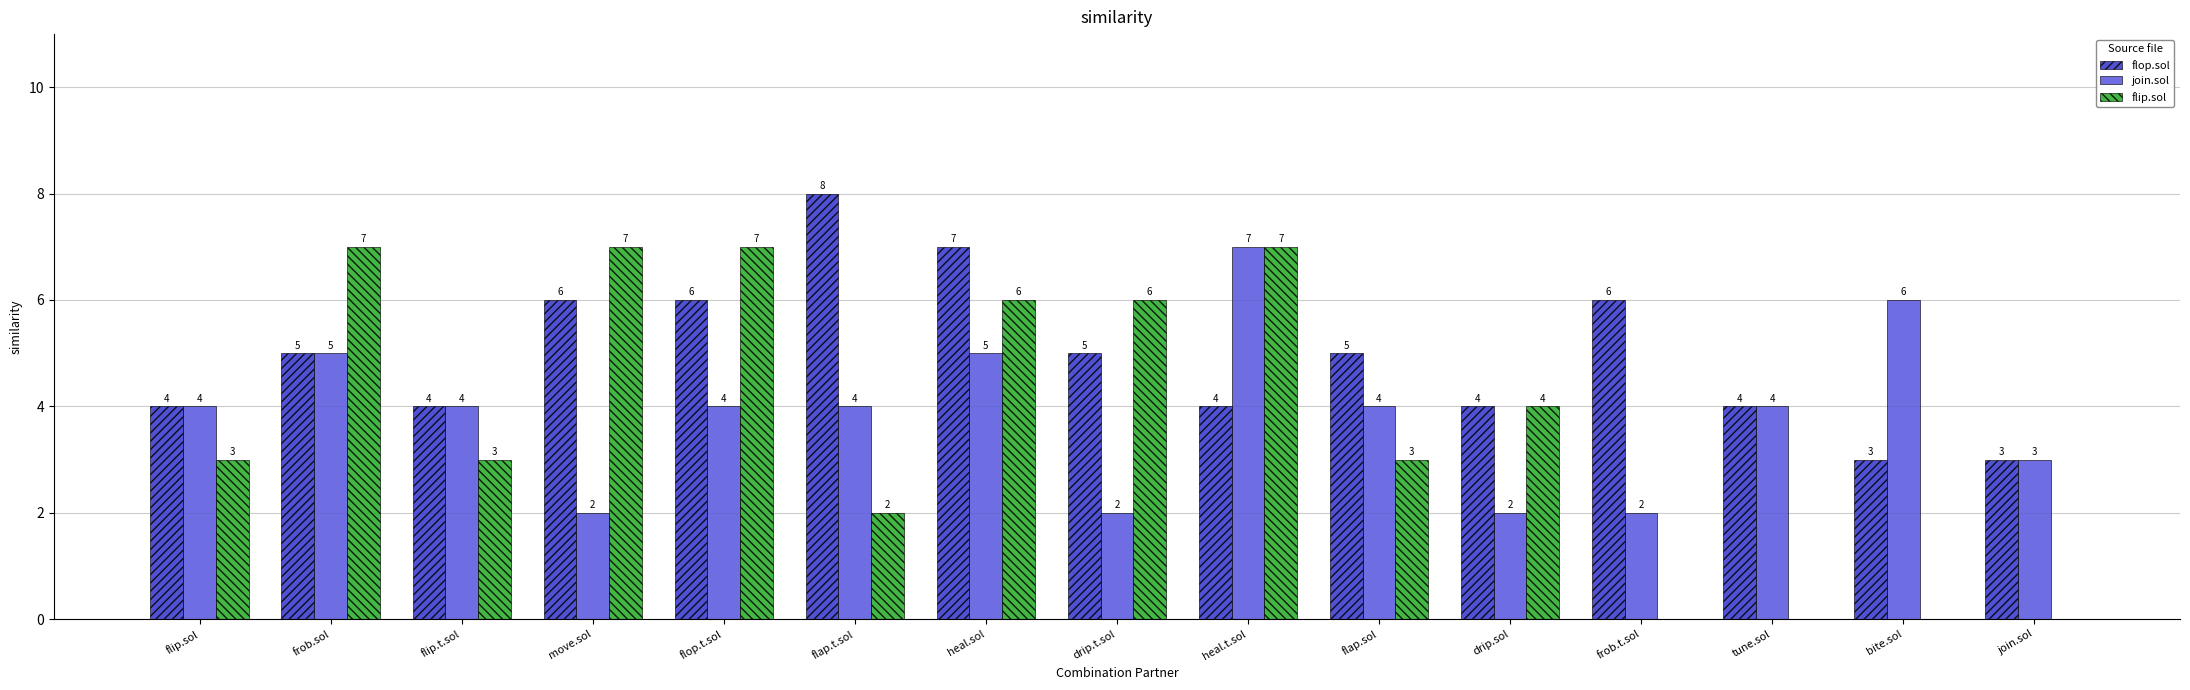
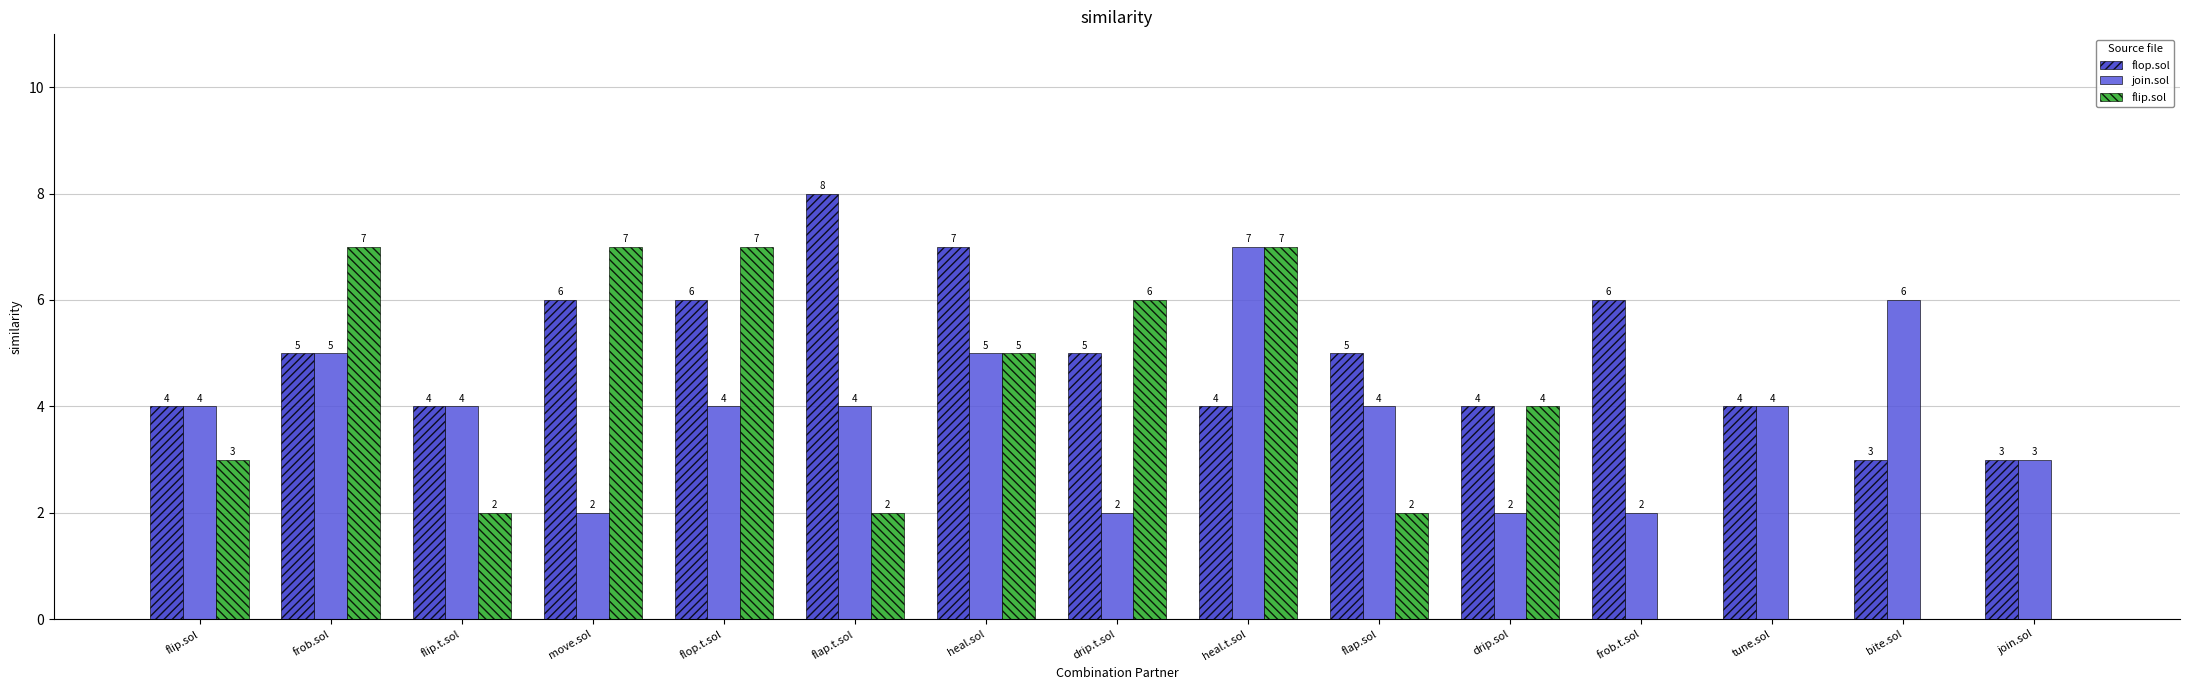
flip.sol, flip.t.sol: 3 -> 2
flip.sol, heal.sol: 6 -> 5
flip.sol, flap.sol: 3 -> 2
